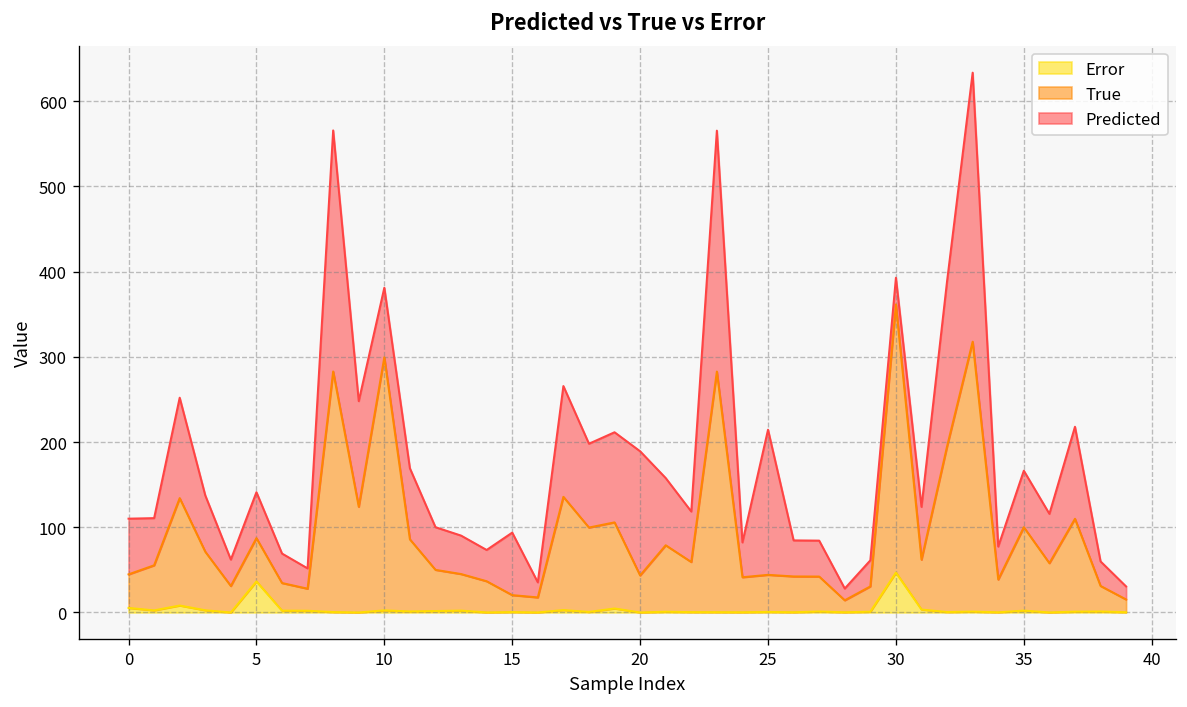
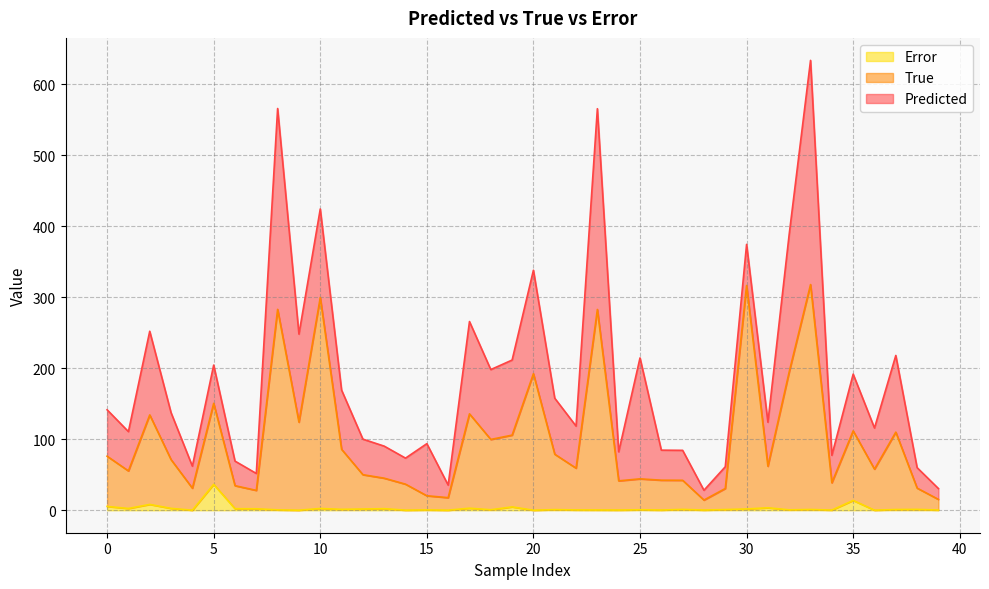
True, 0: 40 -> 70
True, 5: 50 -> 110
Predicted, 10: 80 -> 120
True, 20: 40 -> 190
Error, 30: 50 -> 0
Predicted, 30: 30 -> 60
Error, 35: 0 -> 10
Predicted, 35: 70 -> 80
